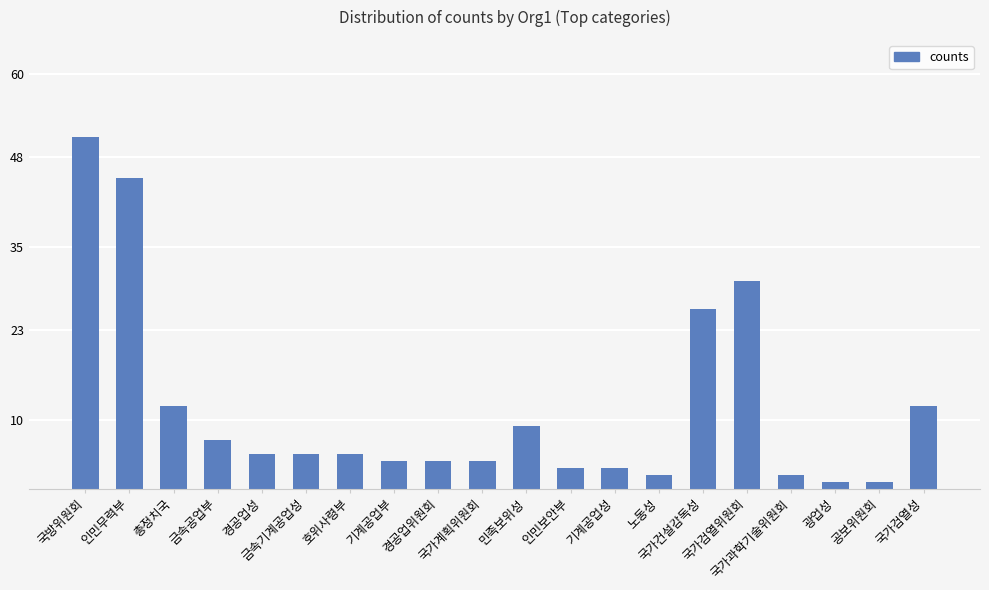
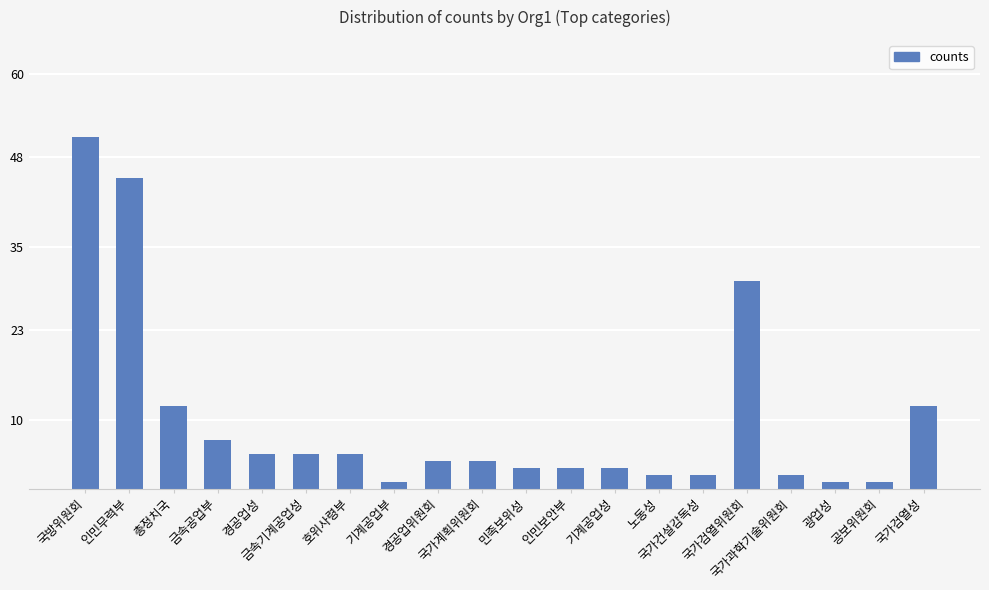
기계공업부: 4 -> 1
민족보위성: 9 -> 3
국가건설감독성: 26 -> 2
